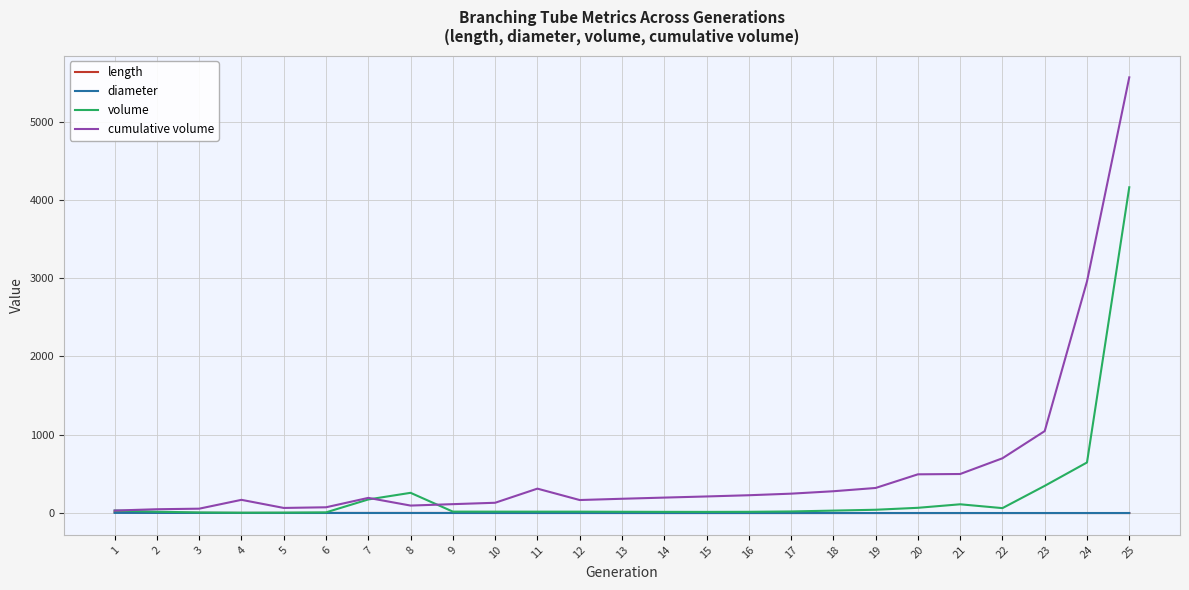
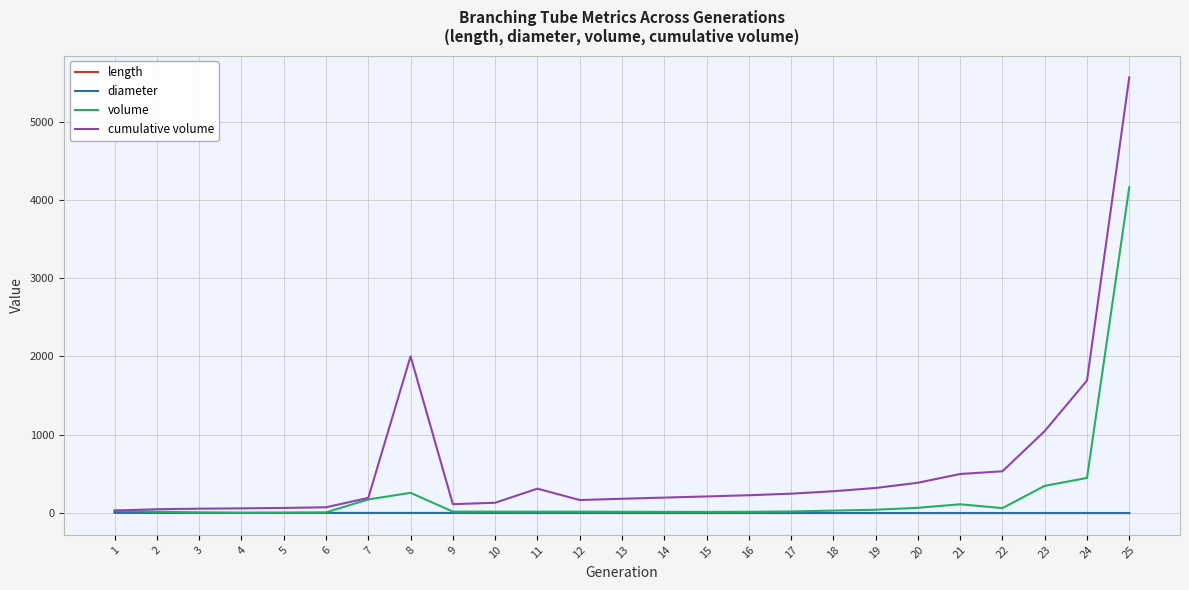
cumulative volume, 4: 200 -> 100
cumulative volume, 8: 100 -> 2000
cumulative volume, 20: 500 -> 400
cumulative volume, 22: 700 -> 500
volume, 24: 600 -> 400
cumulative volume, 24: 3000 -> 1700
